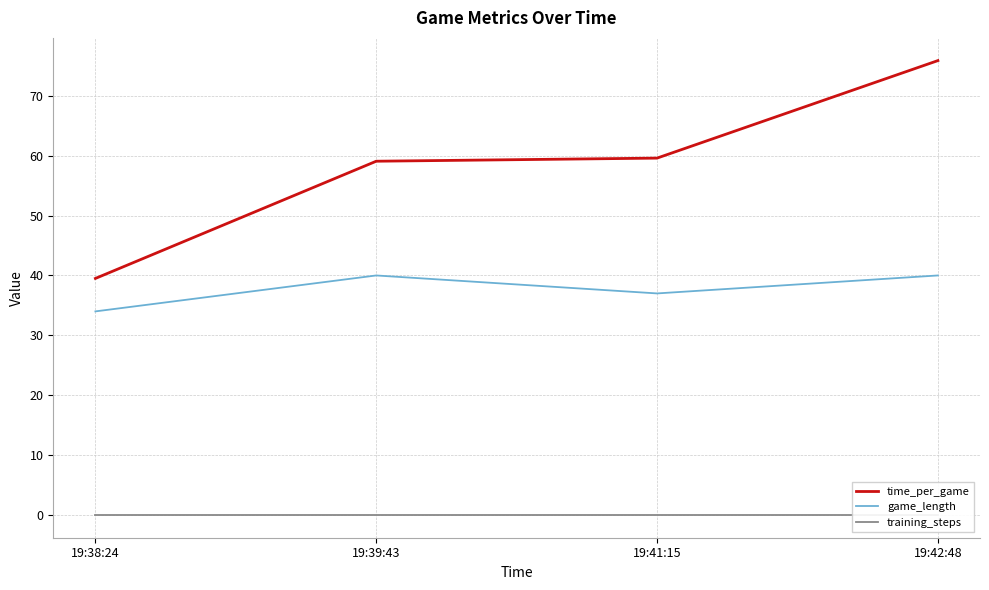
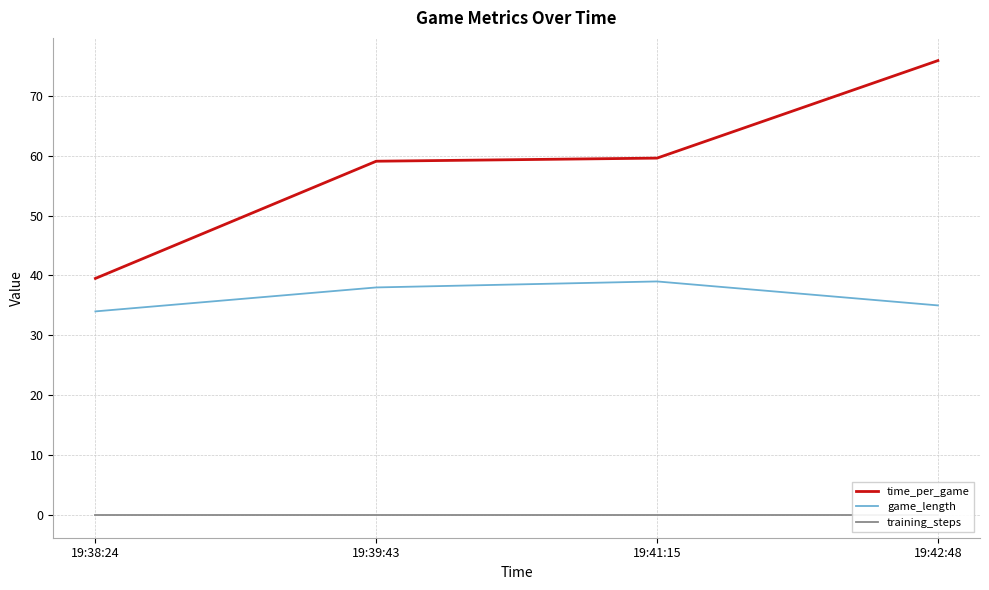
game_length, 19:39:43: 40 -> 38
game_length, 19:41:15: 37 -> 39
game_length, 19:42:48: 40 -> 35
